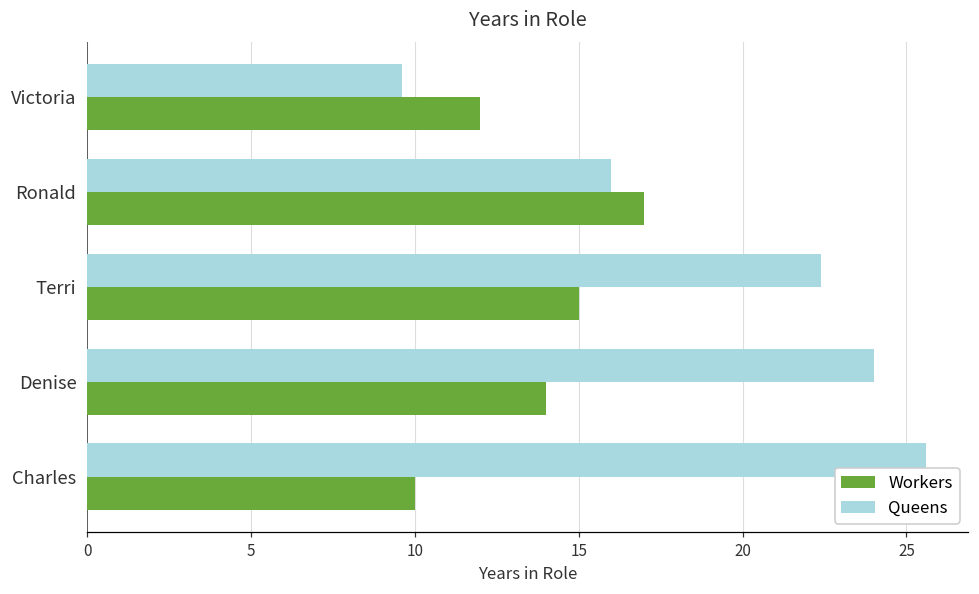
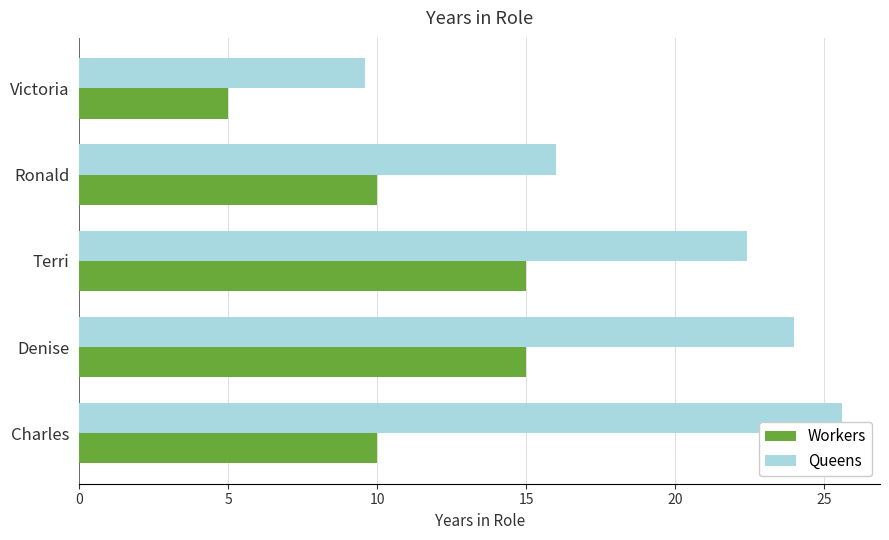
Workers, Victoria: 12 -> 5
Workers, Ronald: 17 -> 10
Workers, Denise: 14 -> 15
